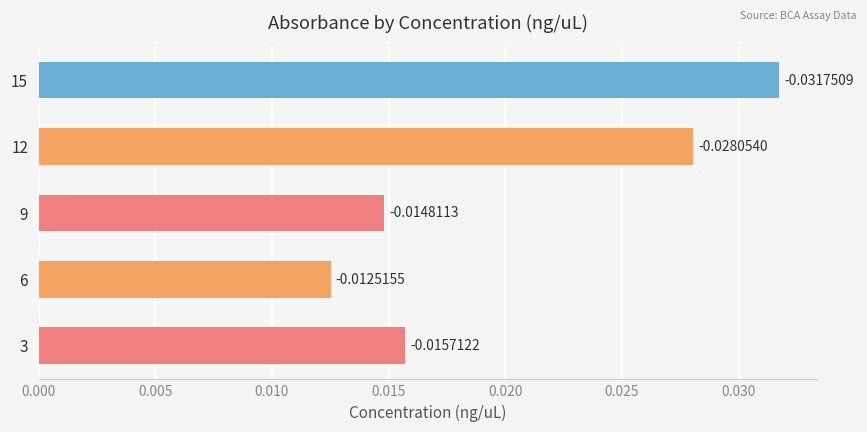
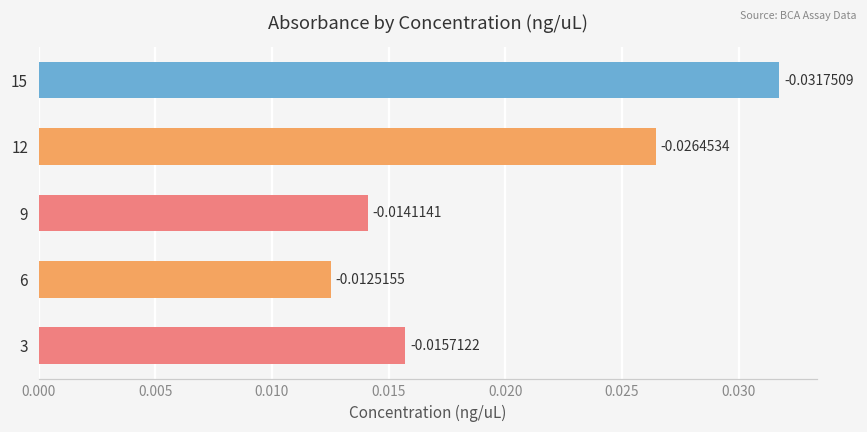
12: -0.0280540 -> -0.0264534
9: -0.0148113 -> -0.0141141
